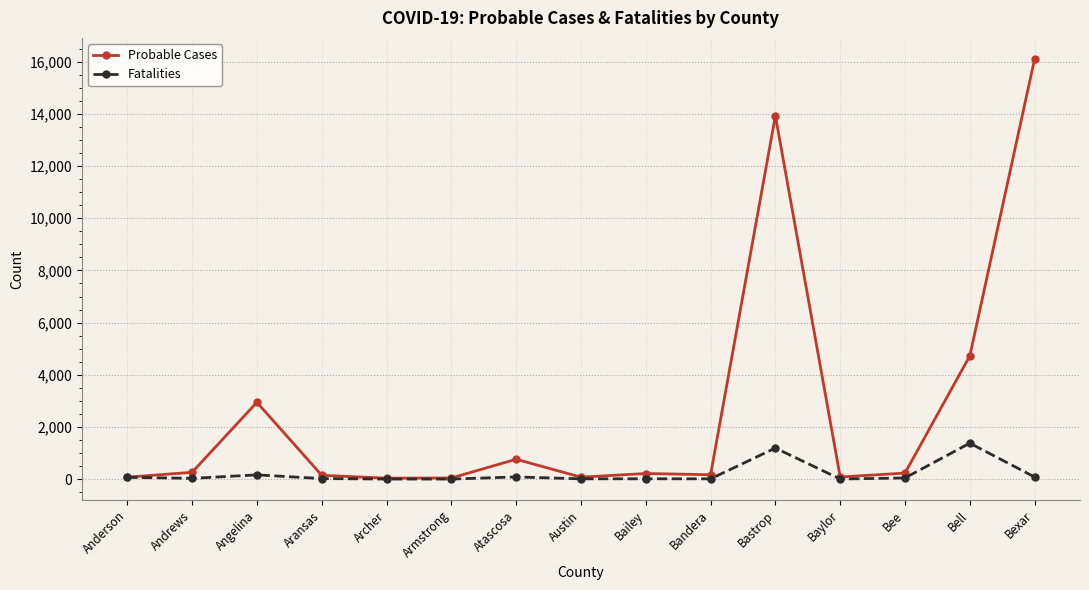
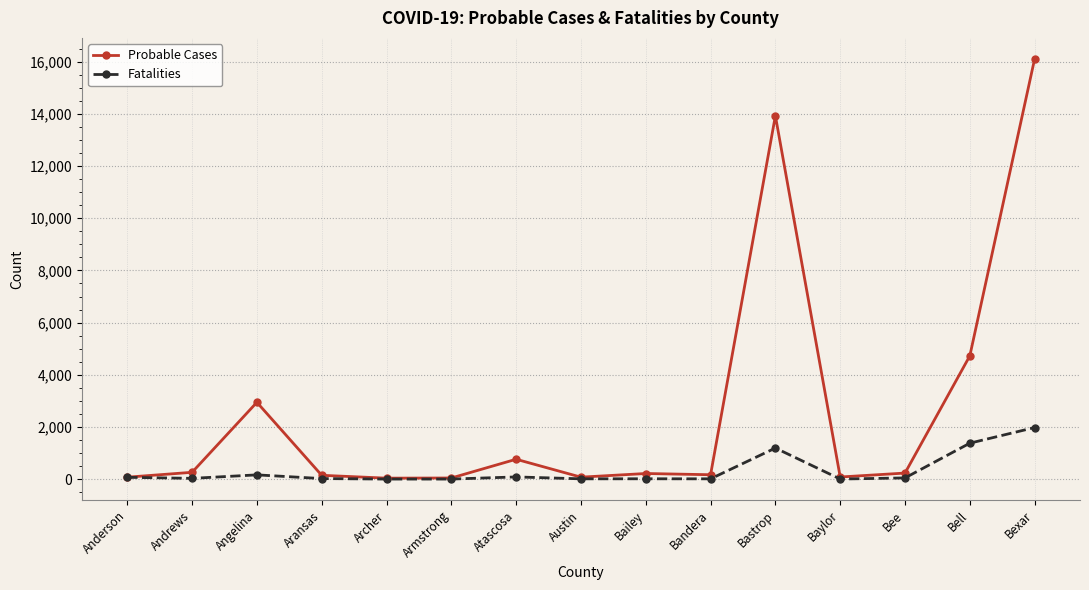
Fatalities, Bexar: 100 -> 2,000
